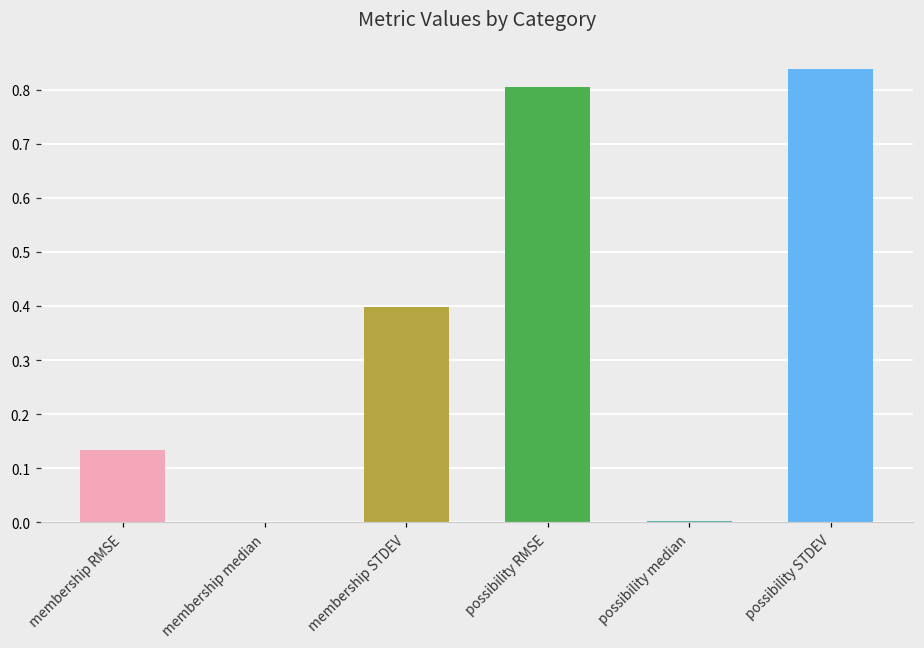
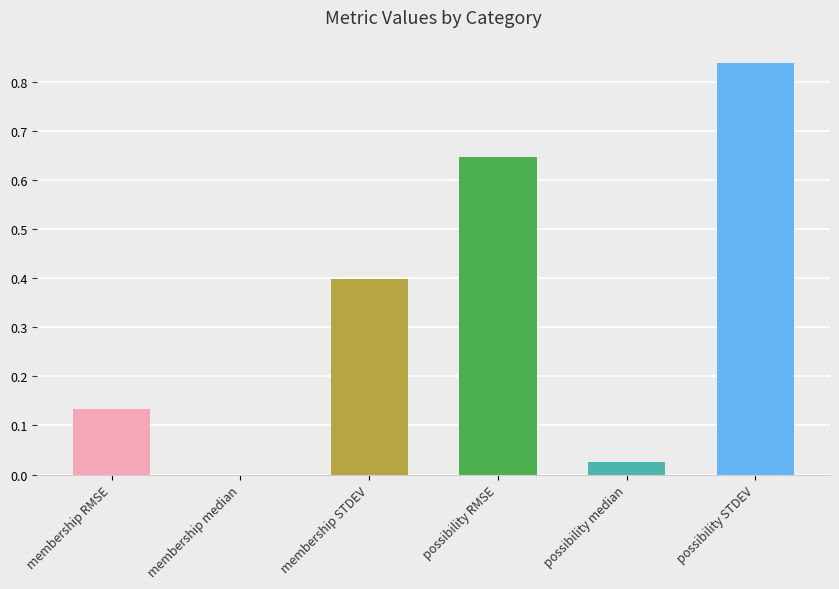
possibility RMSE: 0.81 -> 0.65
possibility median: 0.00 -> 0.03
